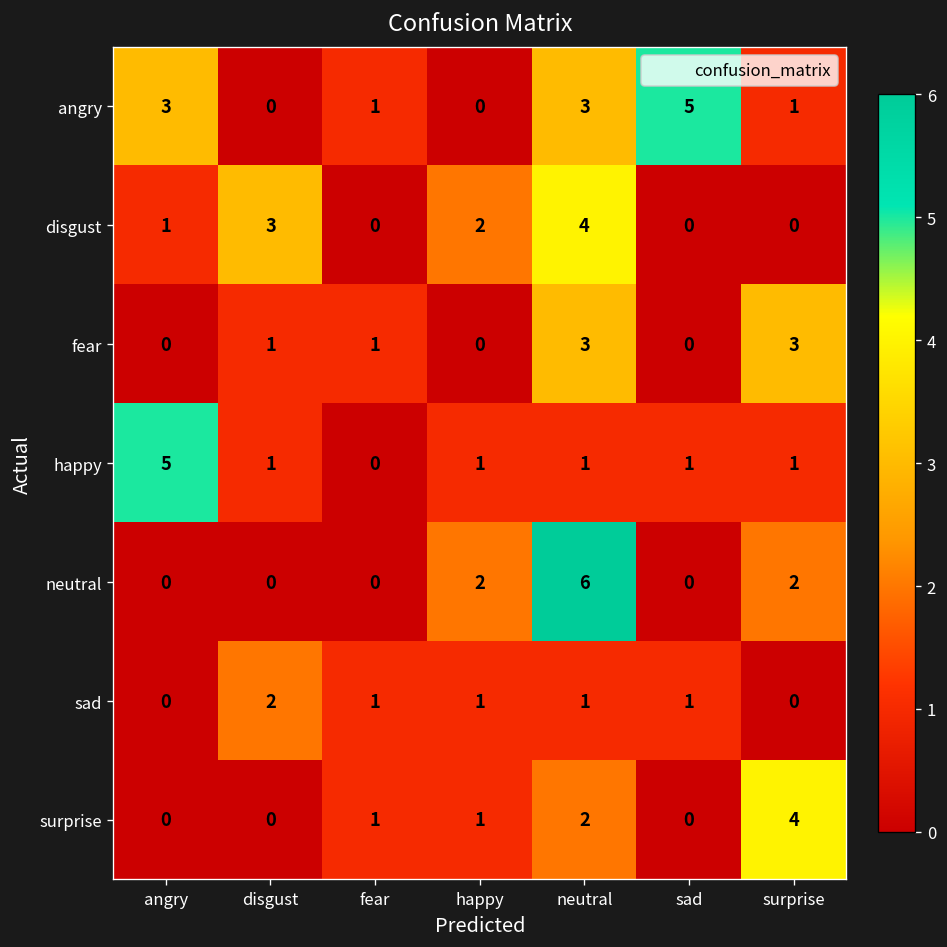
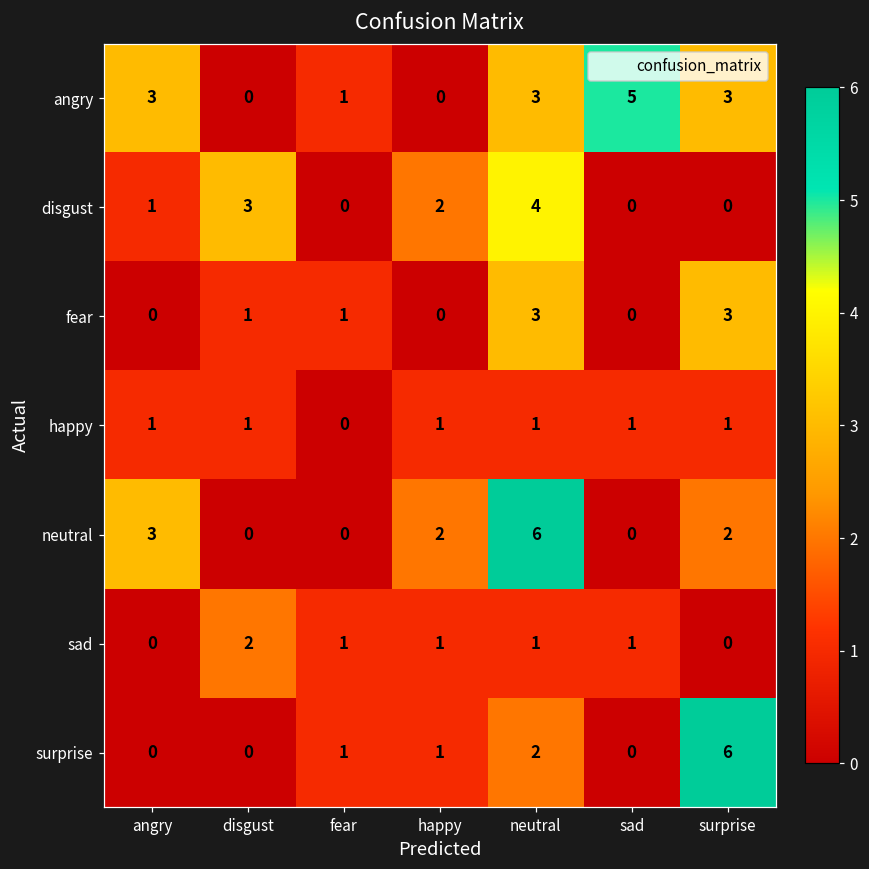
angry, surprise: 1 -> 3
happy, angry: 5 -> 1
neutral, angry: 0 -> 3
surprise, surprise: 4 -> 6
